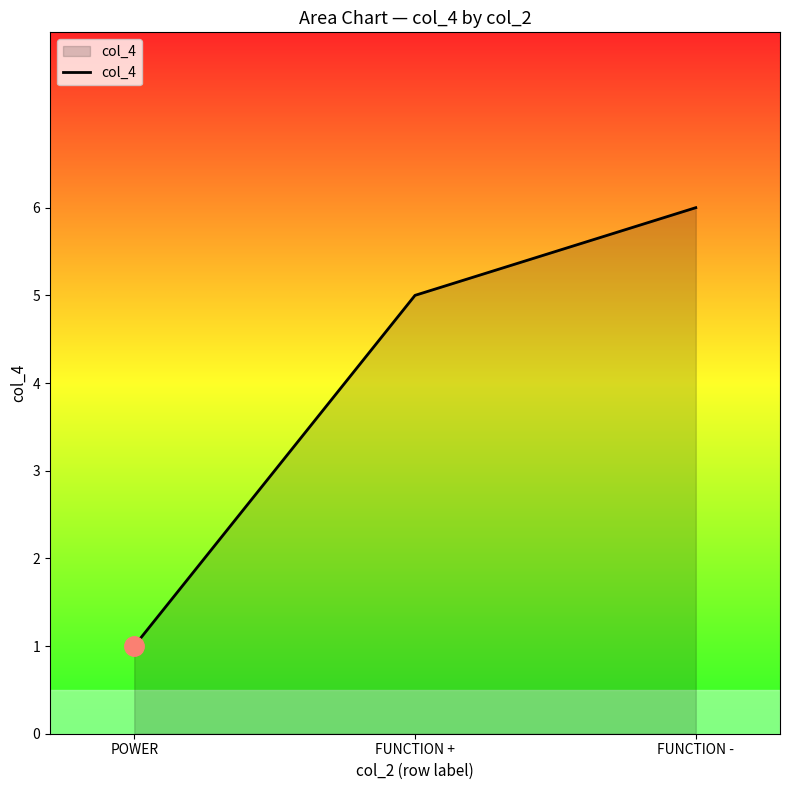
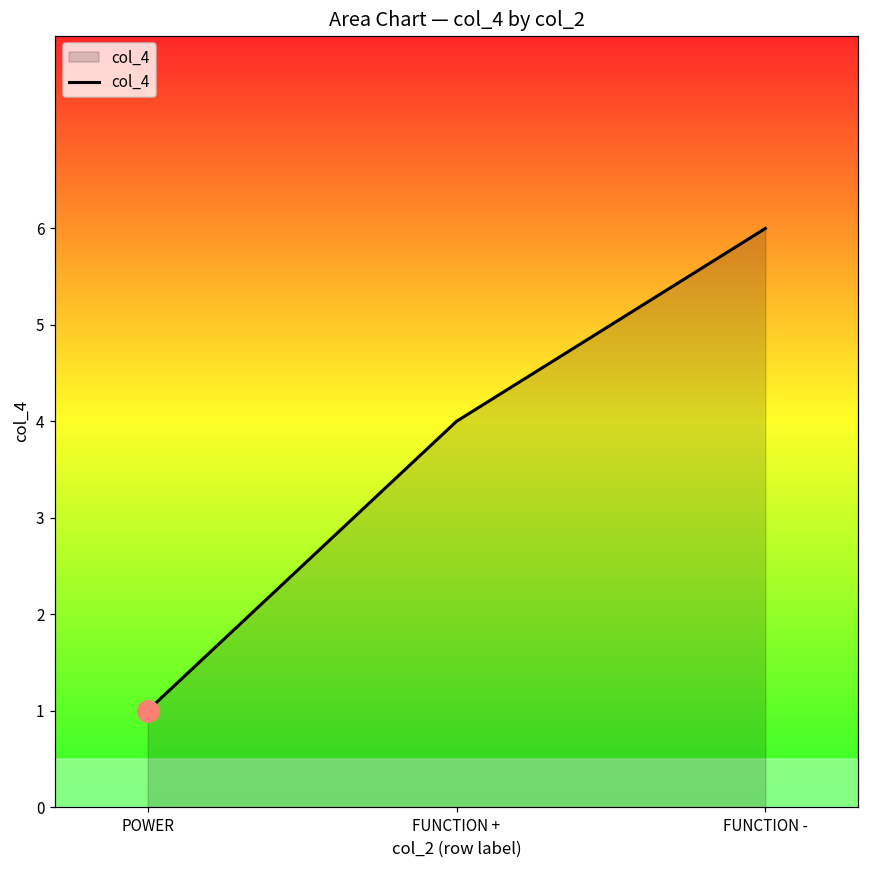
col_4, FUNCTION +: 5 -> 4
